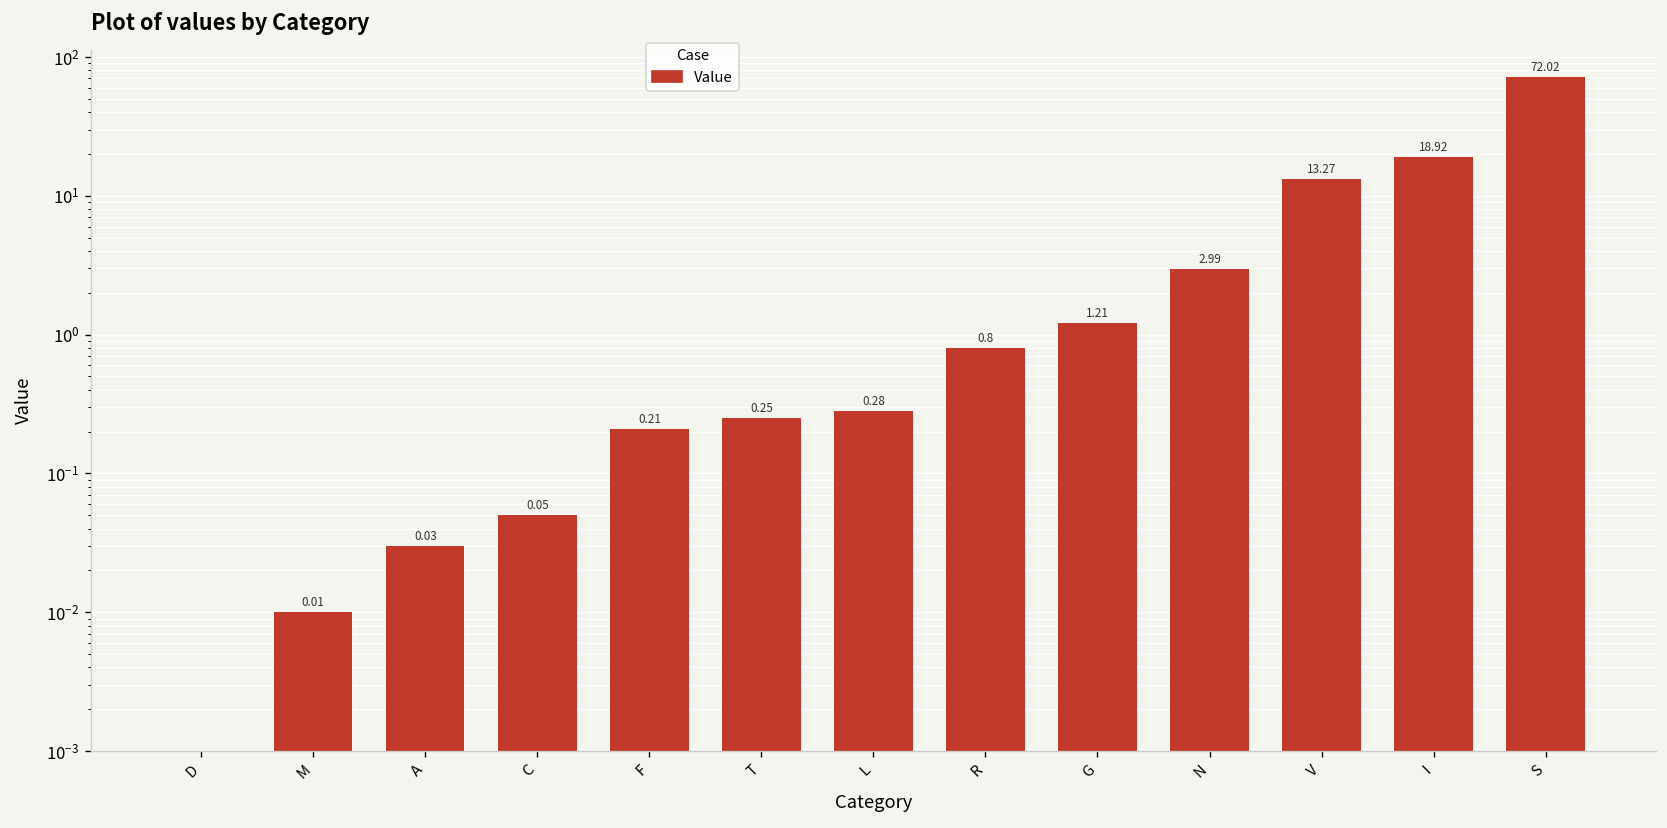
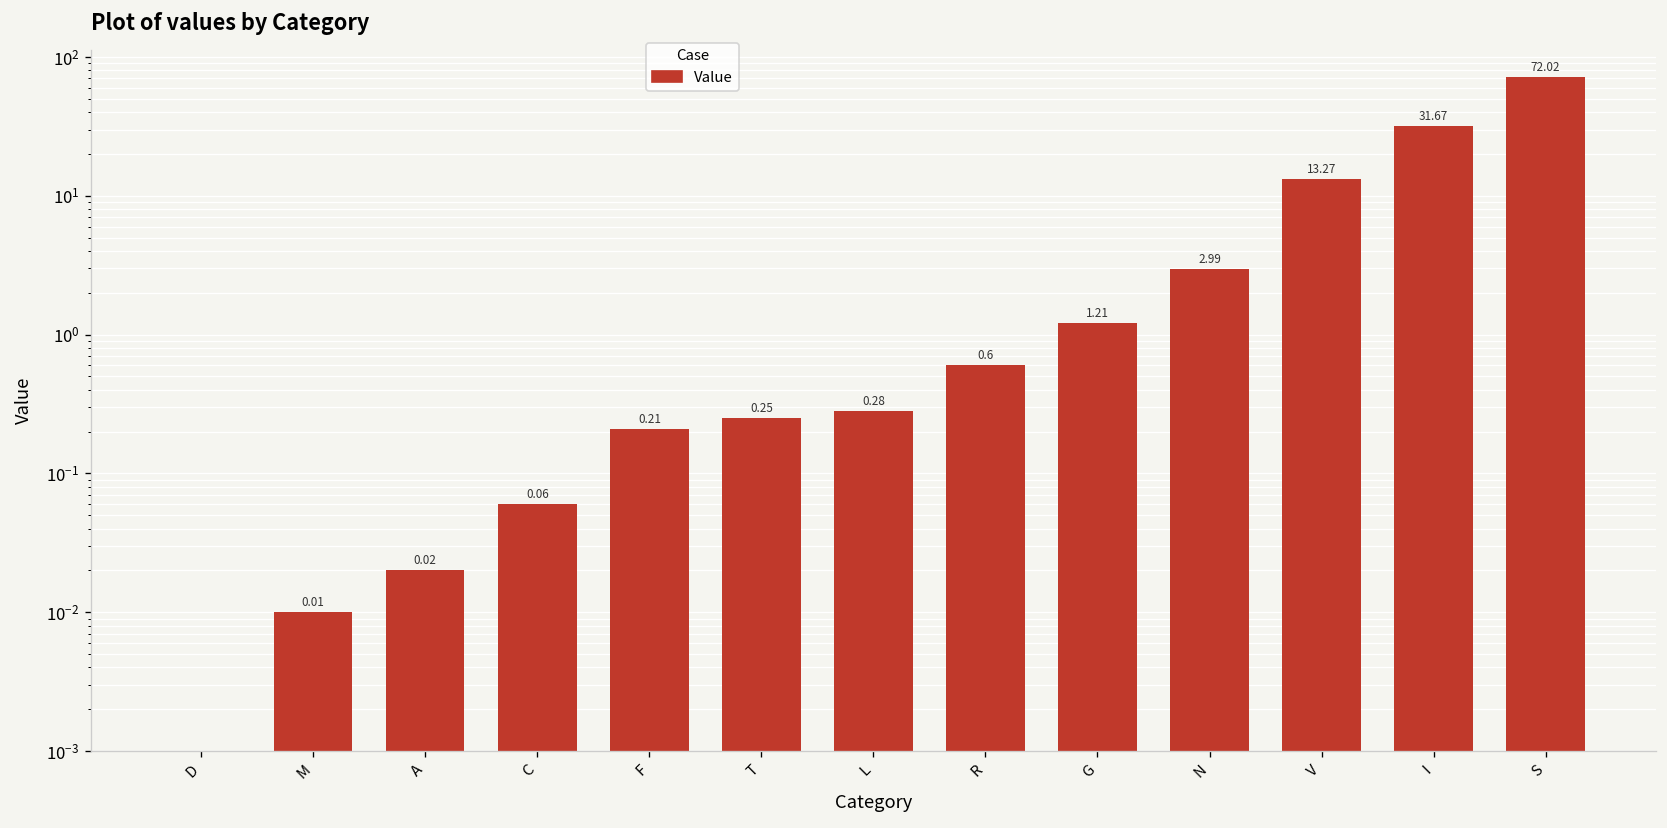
A: 0.03 -> 0.02
C: 0.05 -> 0.06
R: 0.8 -> 0.6
I: 18.92 -> 31.67
